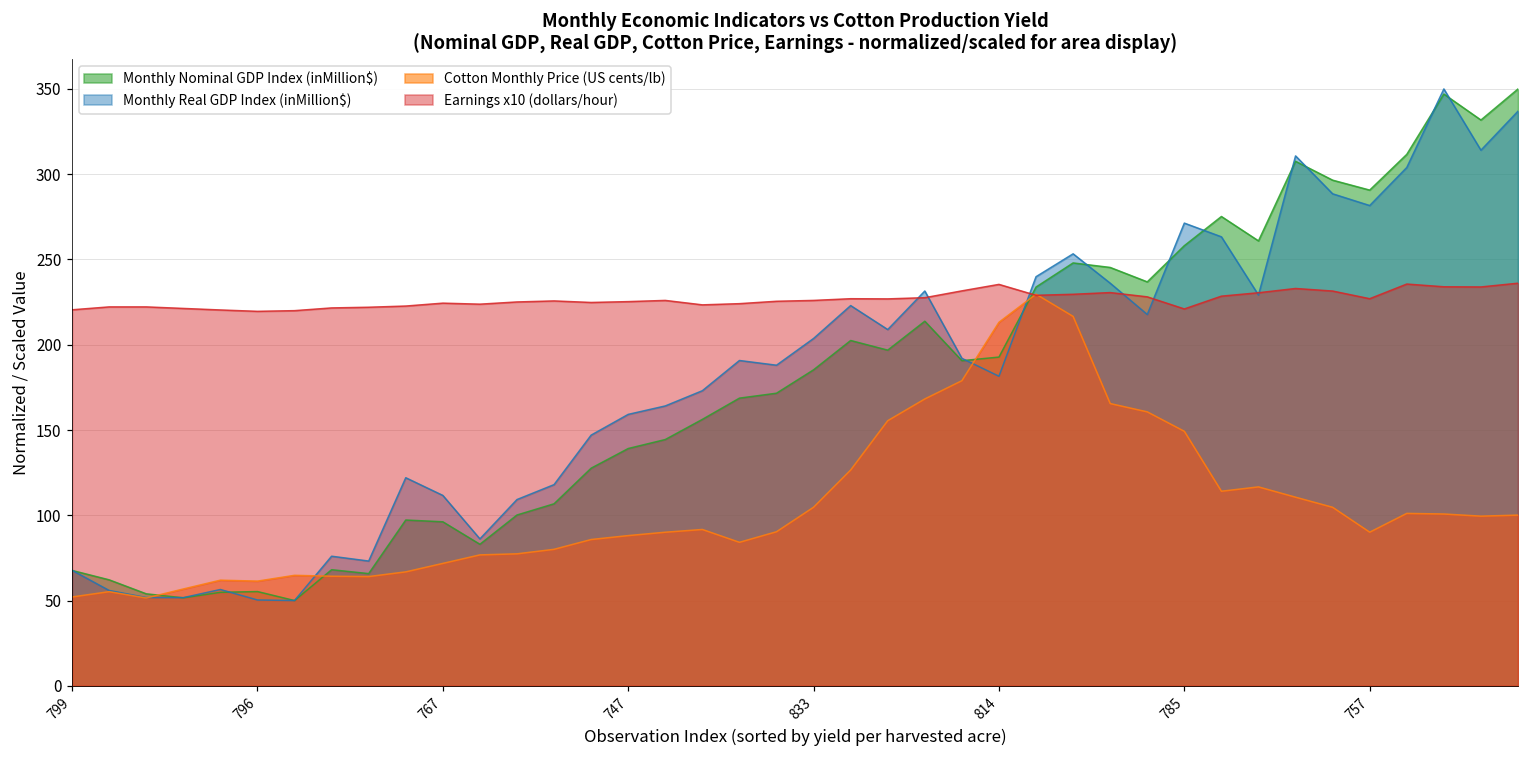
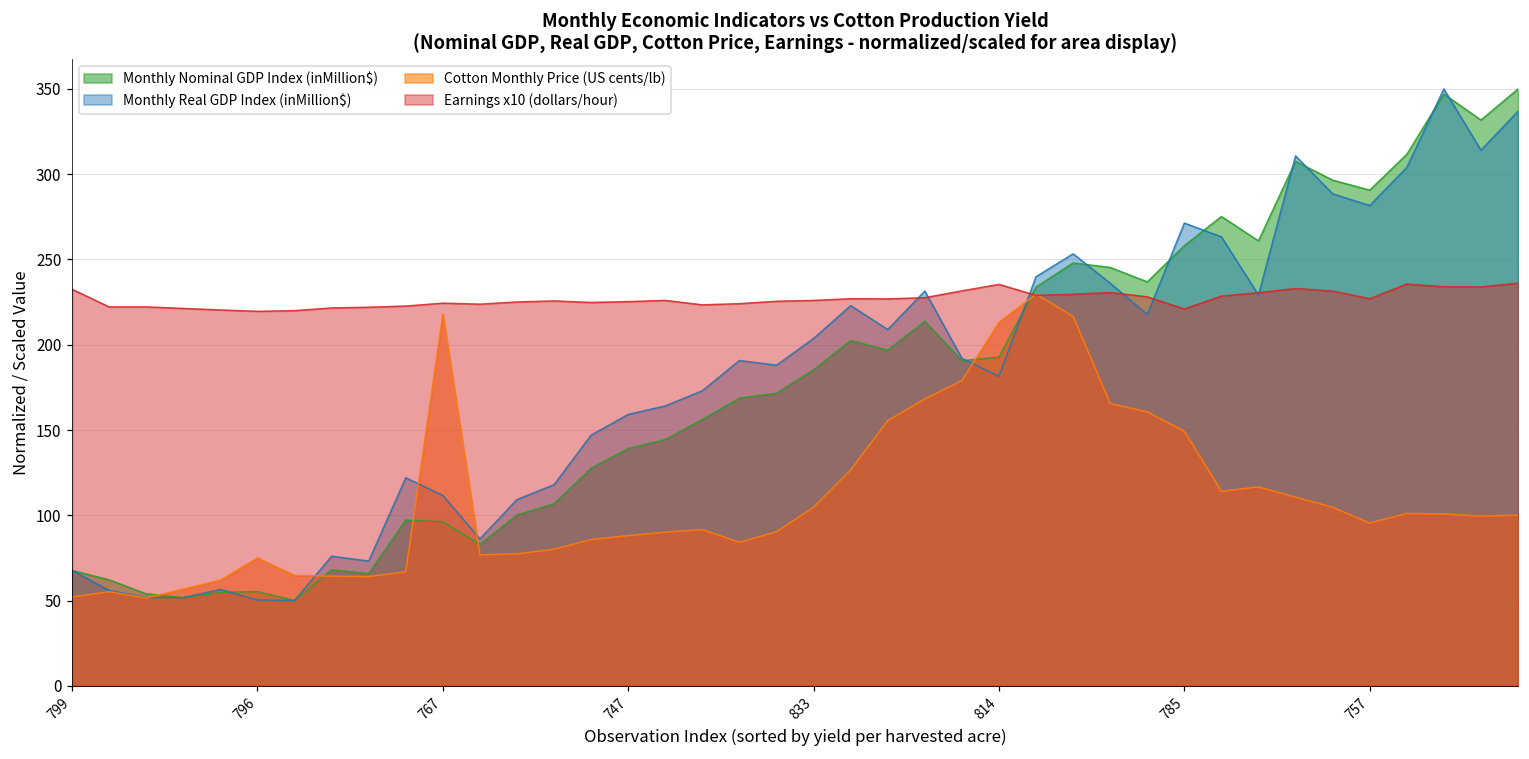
Earnings x10 (dollars/hour), 799: 221 -> 233
Cotton Monthly Price (US cents/lb), 796: 61 -> 75
Cotton Monthly Price (US cents/lb), 767: 72 -> 218
Cotton Monthly Price (US cents/lb), 757: 90 -> 95
